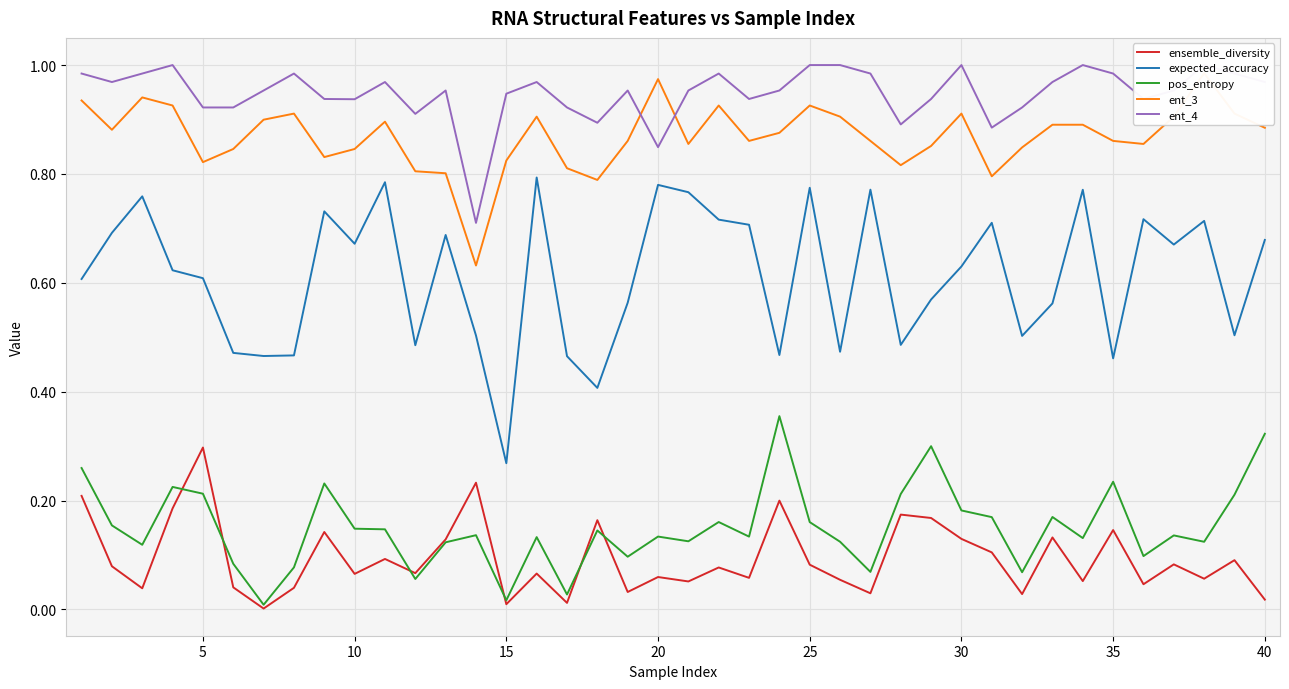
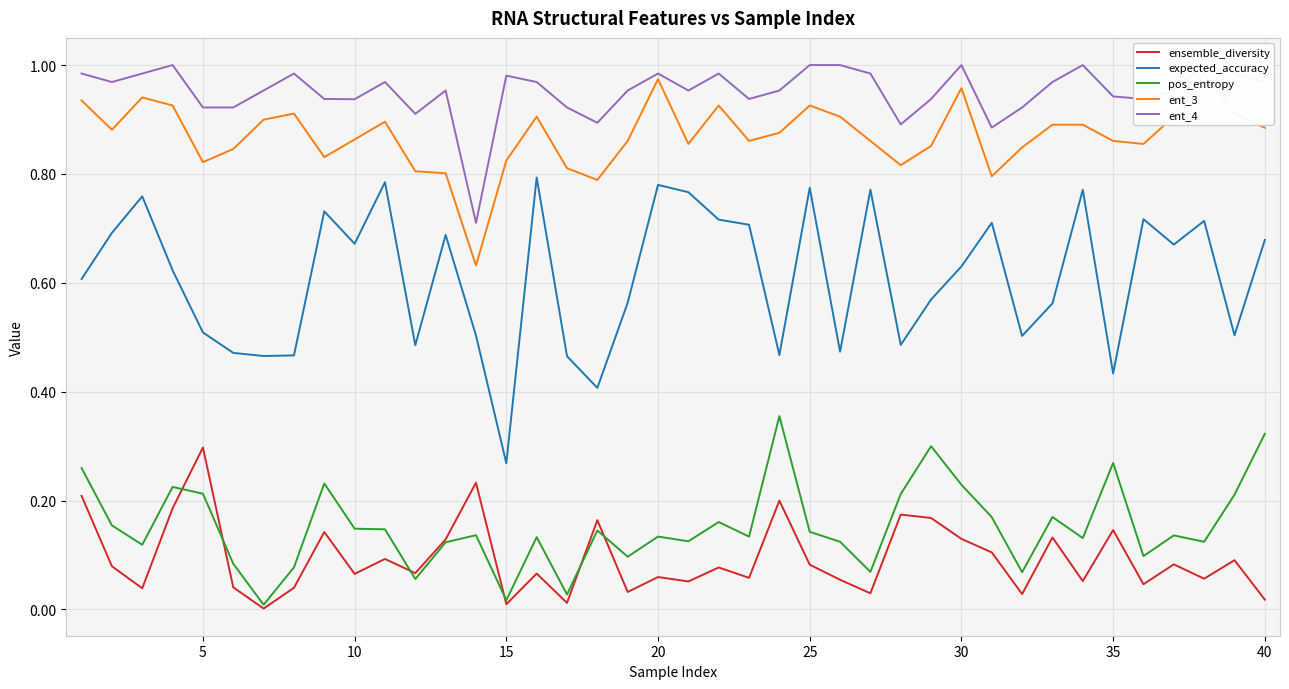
expected_accuracy, 5: 0.61 -> 0.51
ent_3, 10: 0.85 -> 0.86
ent_4, 15: 0.95 -> 0.98
ent_4, 20: 0.85 -> 0.98
pos_entropy, 25: 0.16 -> 0.14
pos_entropy, 30: 0.18 -> 0.23
ent_3, 30: 0.91 -> 0.96
expected_accuracy, 35: 0.46 -> 0.43
pos_entropy, 35: 0.23 -> 0.27
ent_4, 35: 0.98 -> 0.94
